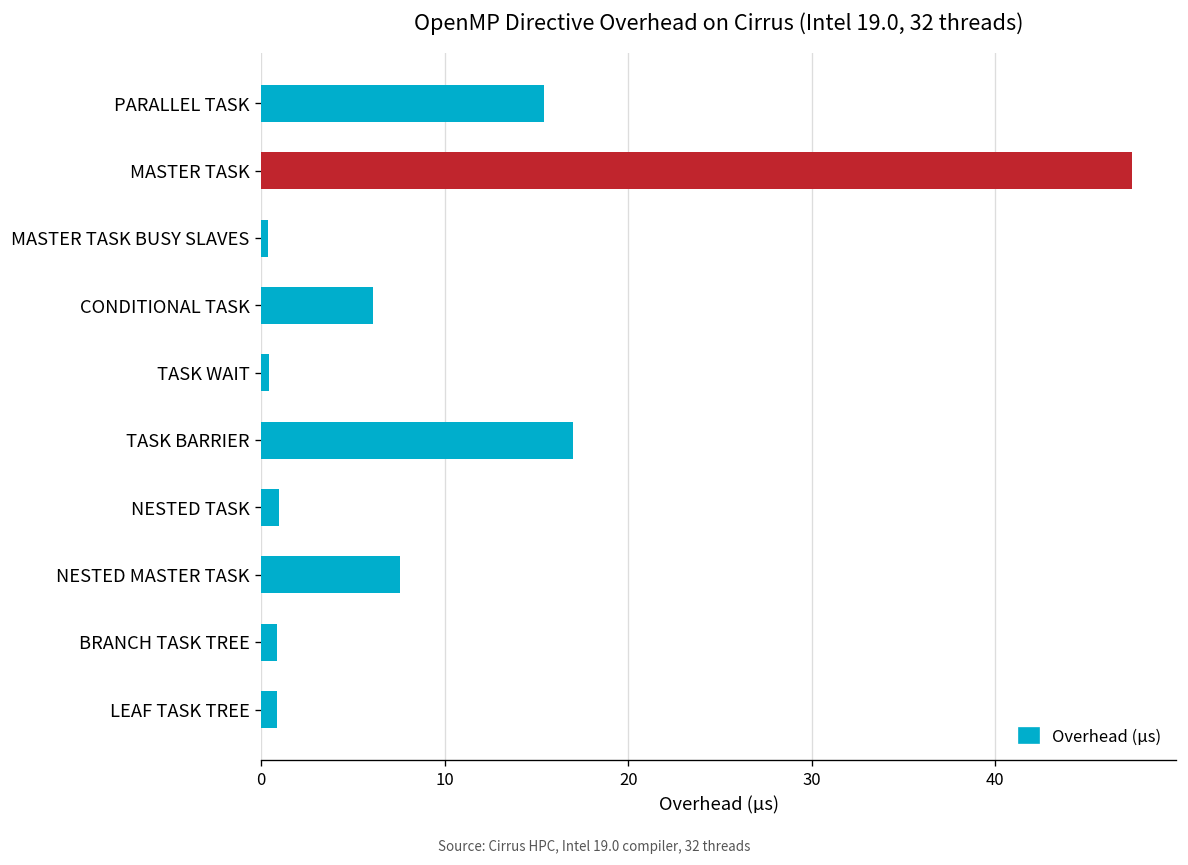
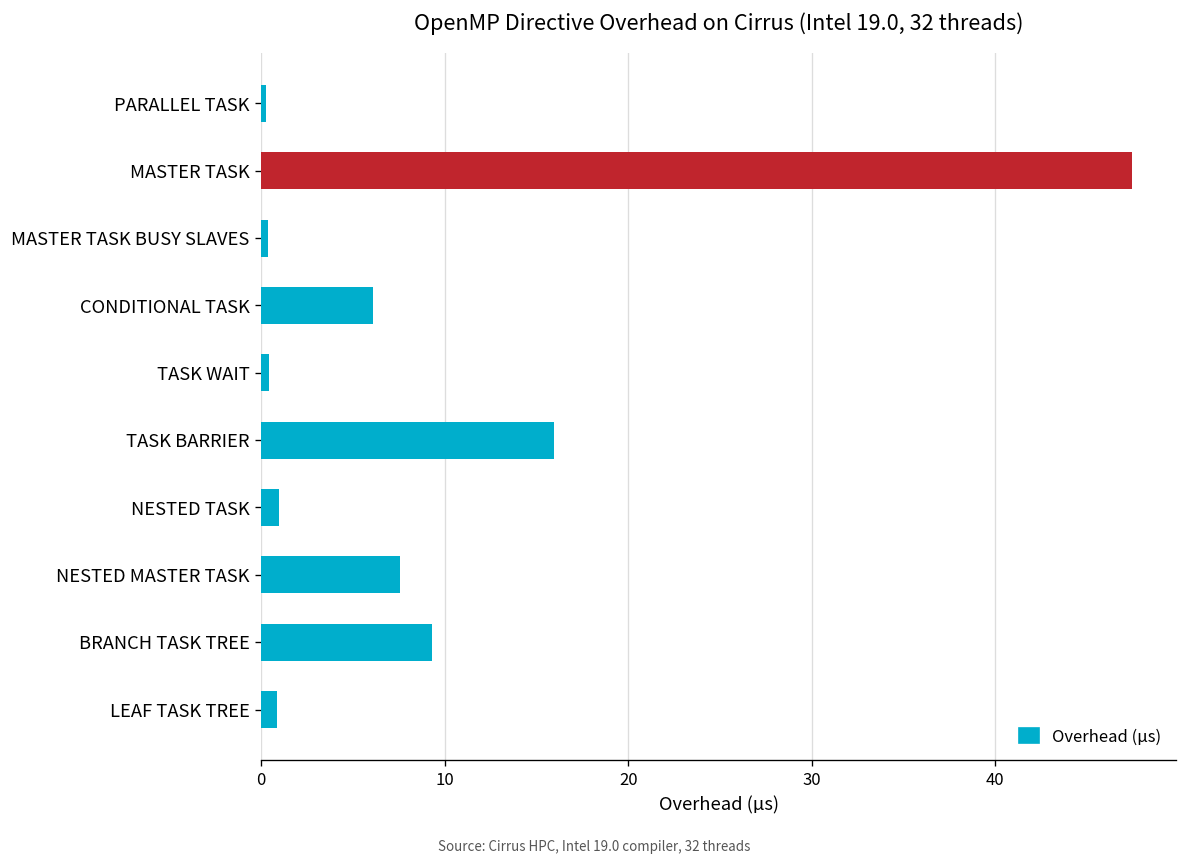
PARALLEL TASK: 15.4 -> 0.2
TASK BARRIER: 17.0 -> 16.0
BRANCH TASK TREE: 0.9 -> 9.3
